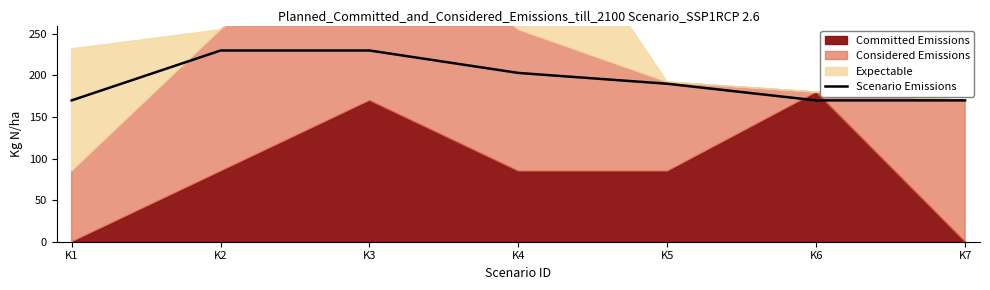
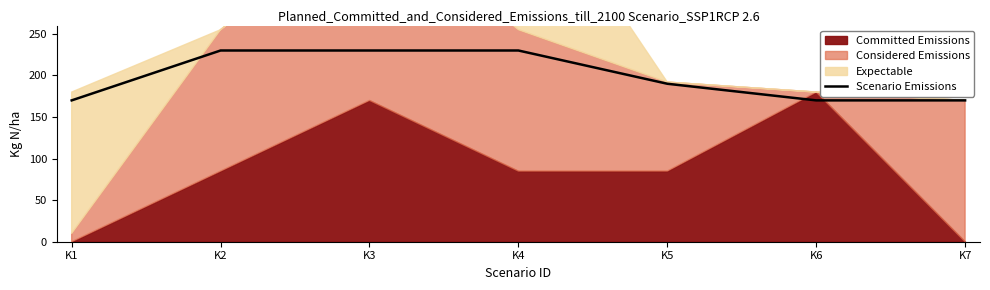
Considered Emissions, K1: 90 -> 10
Expectable, K1: 150 -> 170
Scenario Emissions, K4: 200 -> 230
